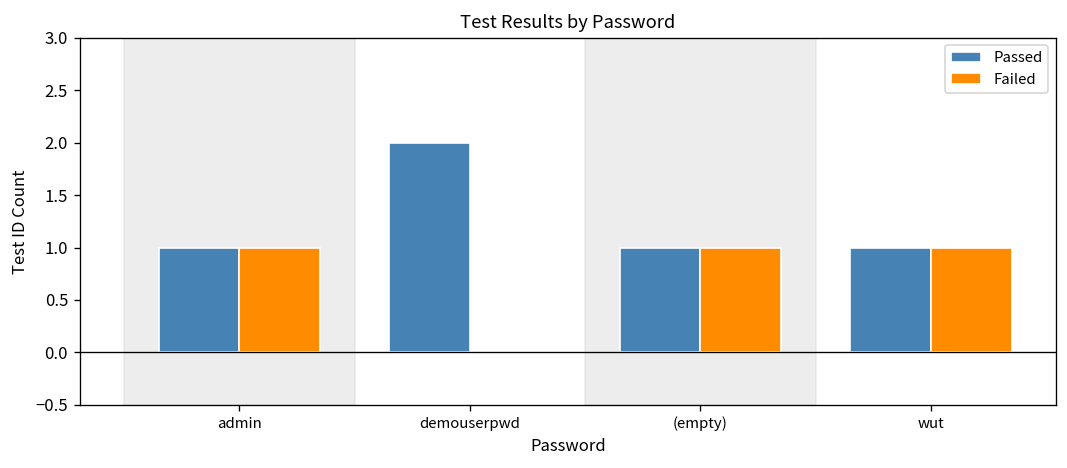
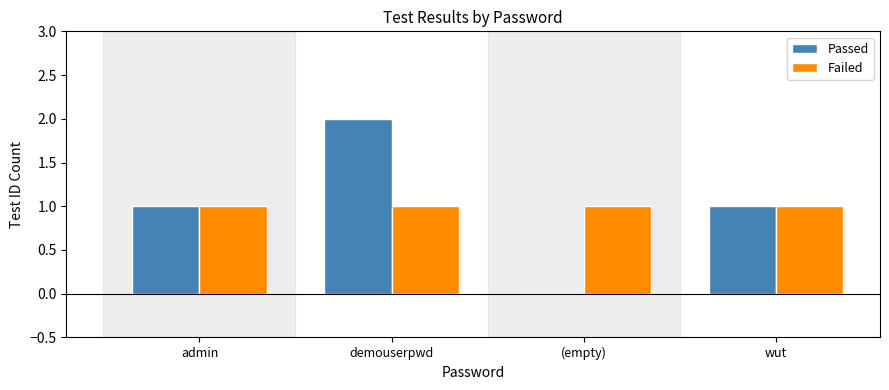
Failed, demouserpwd: 0 -> 1
Passed, (empty): 1 -> 0
